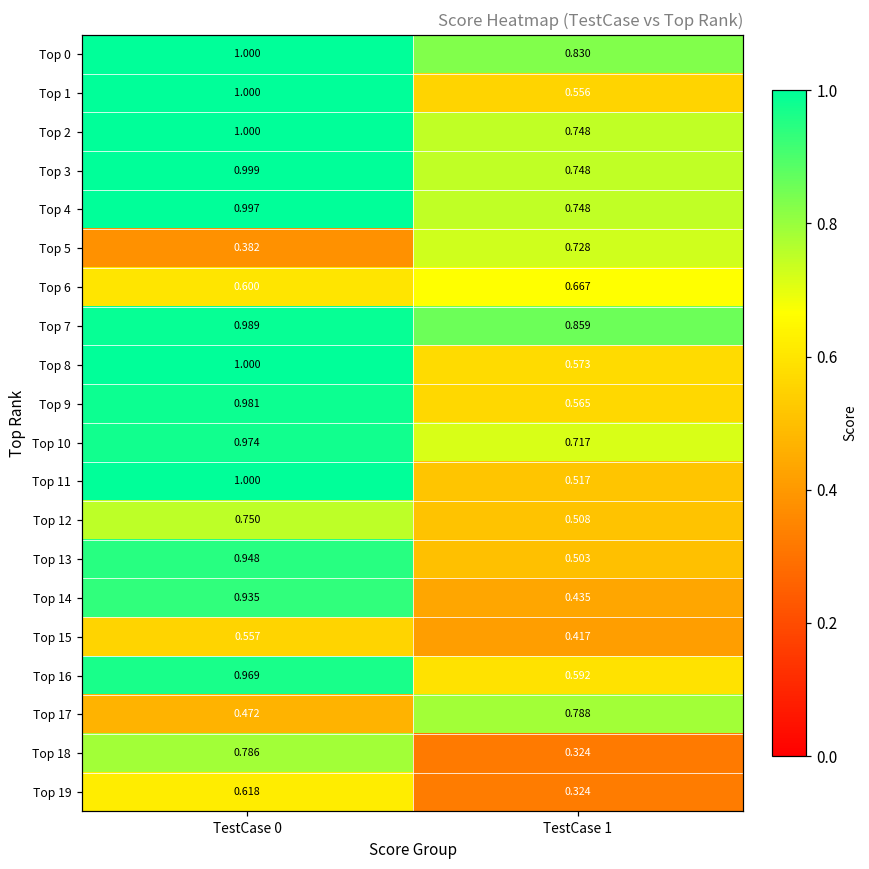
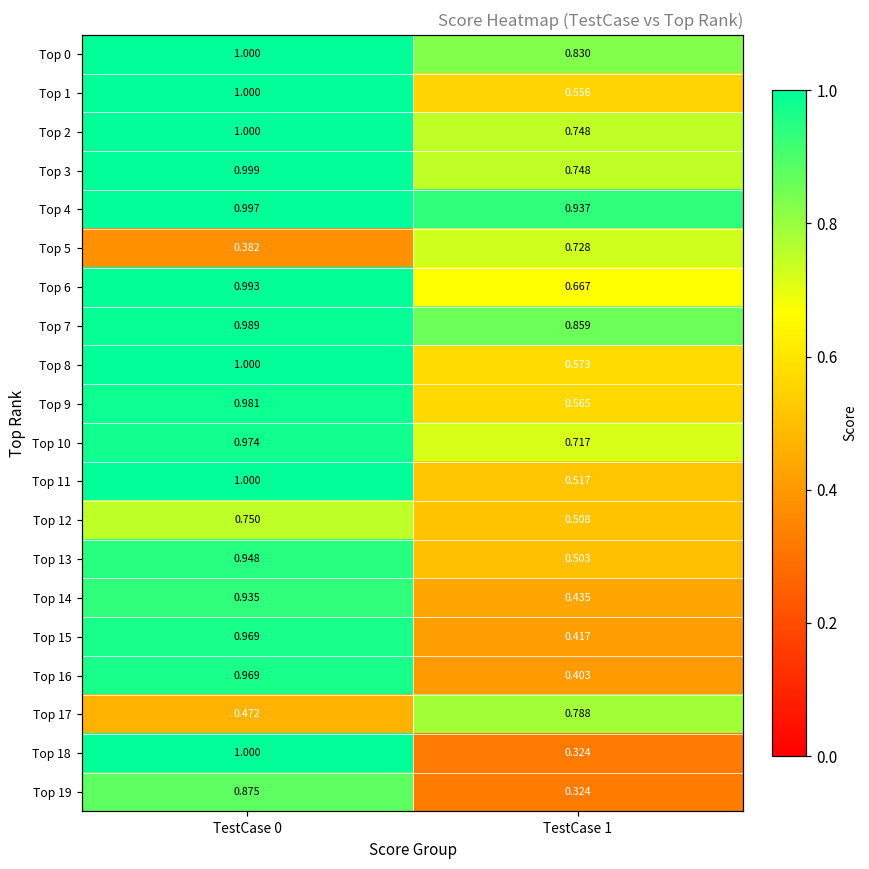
Top 4, TestCase 1: 0.748 -> 0.937
Top 6, TestCase 0: 0.600 -> 0.993
Top 15, TestCase 0: 0.557 -> 0.969
Top 16, TestCase 1: 0.592 -> 0.403
Top 18, TestCase 0: 0.786 -> 1.000
Top 19, TestCase 0: 0.618 -> 0.875
